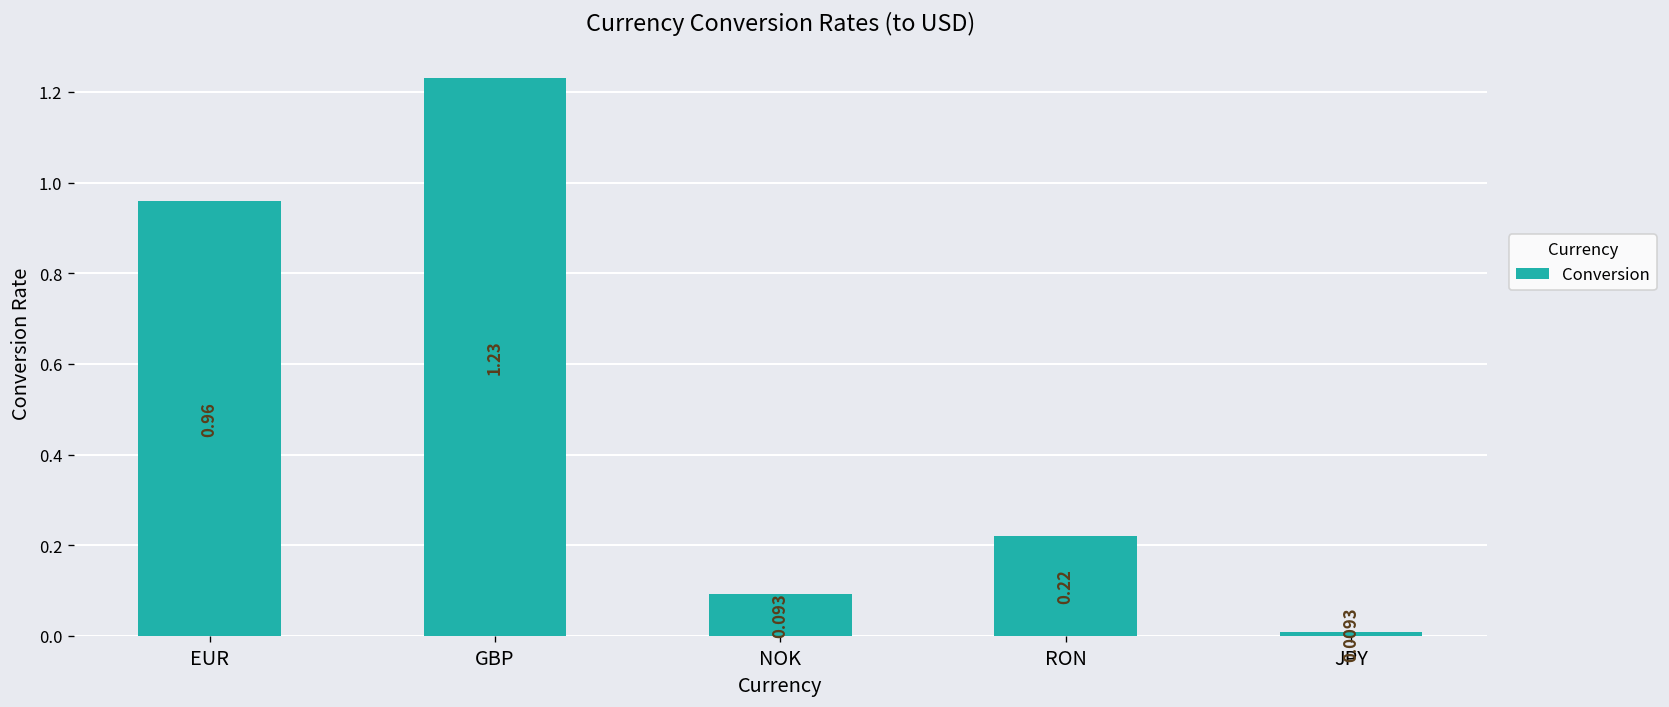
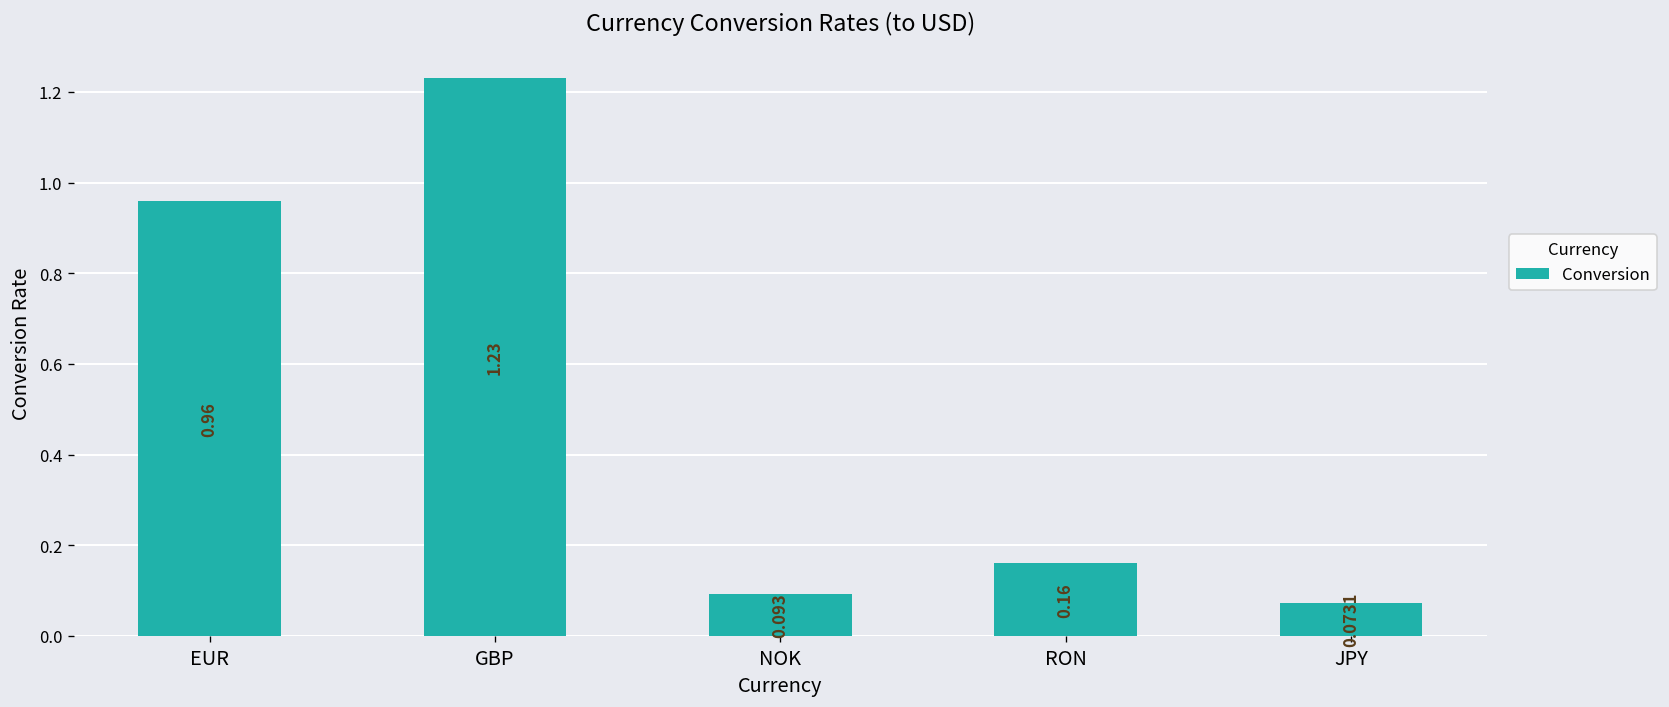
RON: 0.22 -> 0.16
JPY: 0.0093 -> 0.0731
